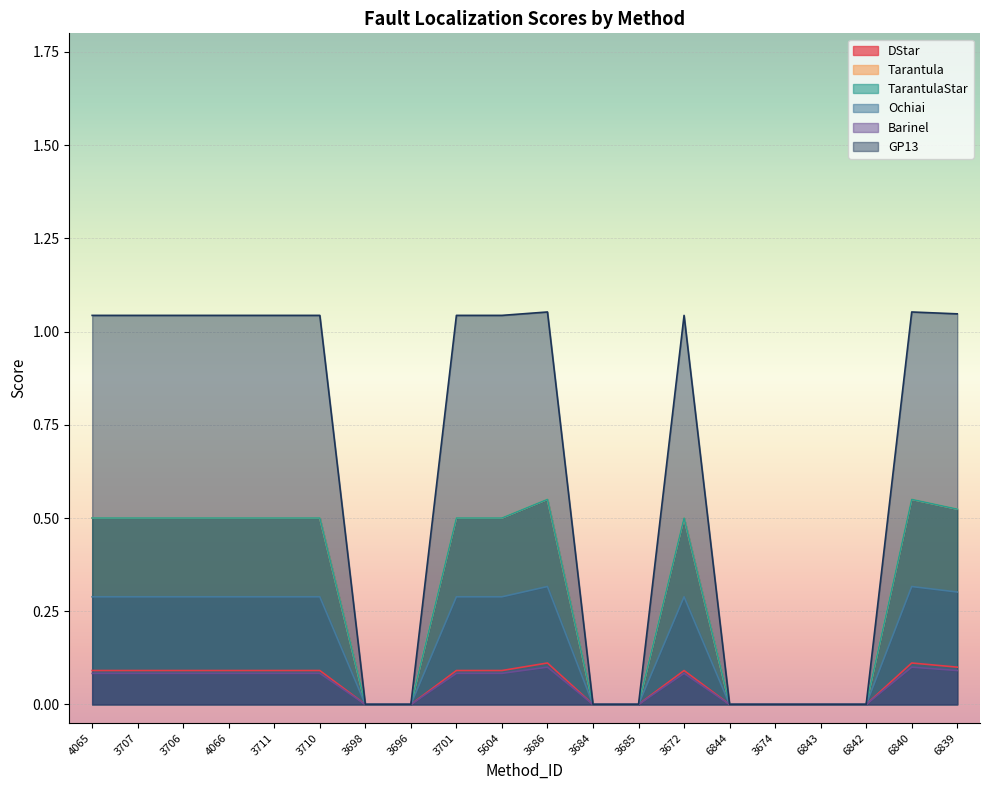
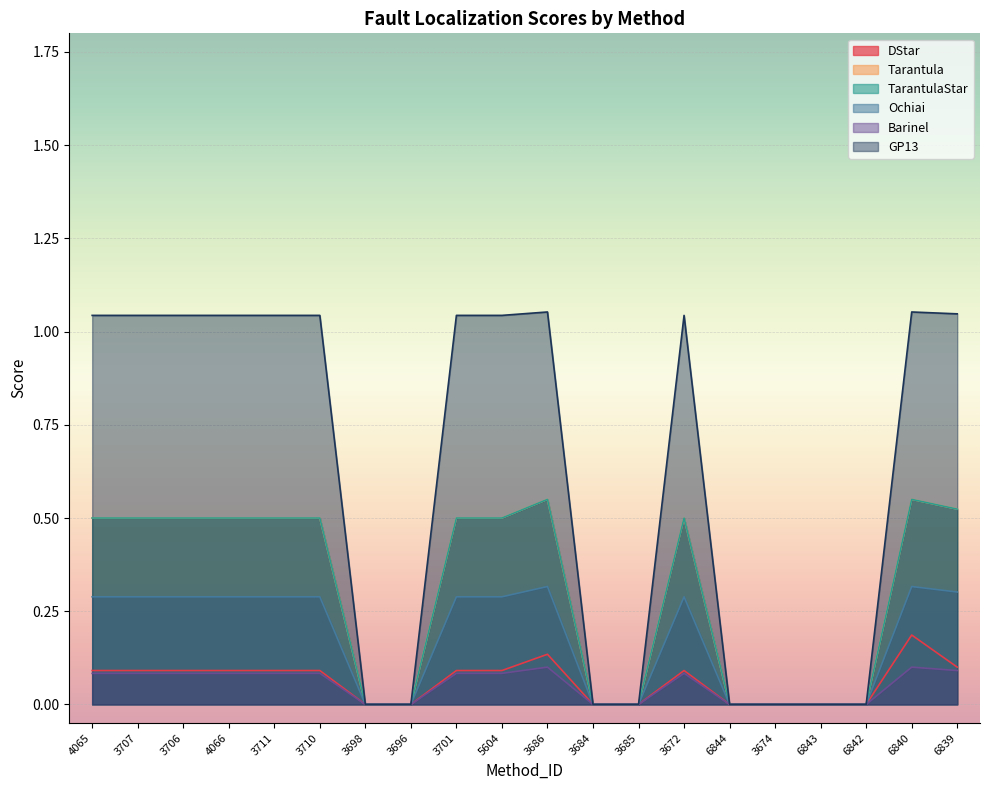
DStar, 3686: 0.11 -> 0.13
DStar, 6840: 0.11 -> 0.19
